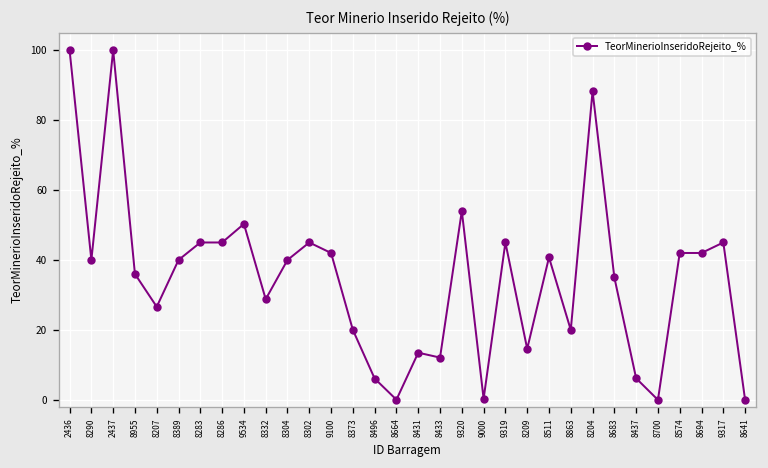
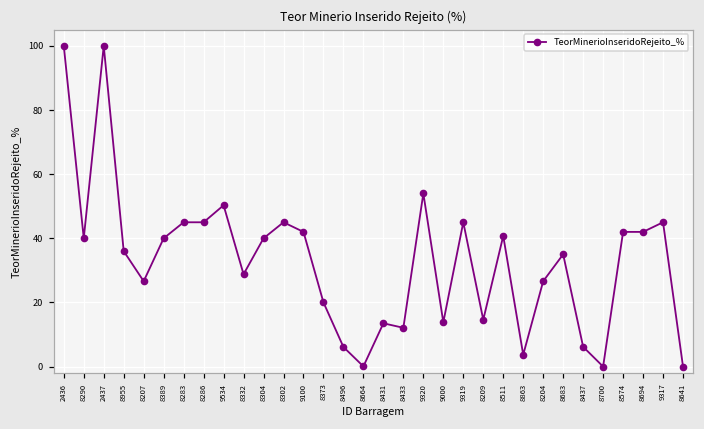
9000: 0 -> 14
8863: 20 -> 4
8204: 88 -> 27
